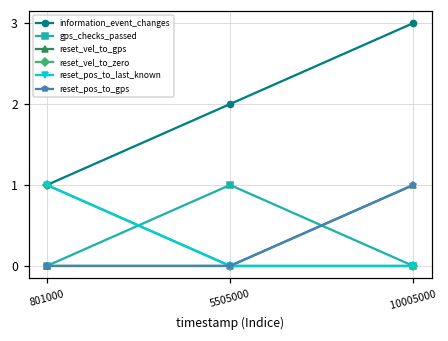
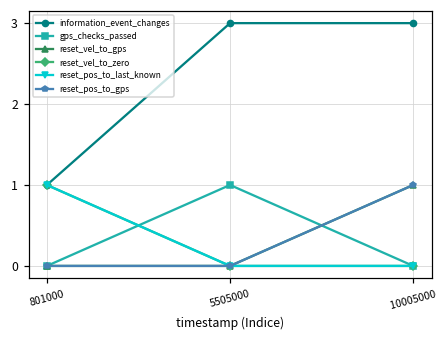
information_event_changes, 5505000: 2 -> 3
